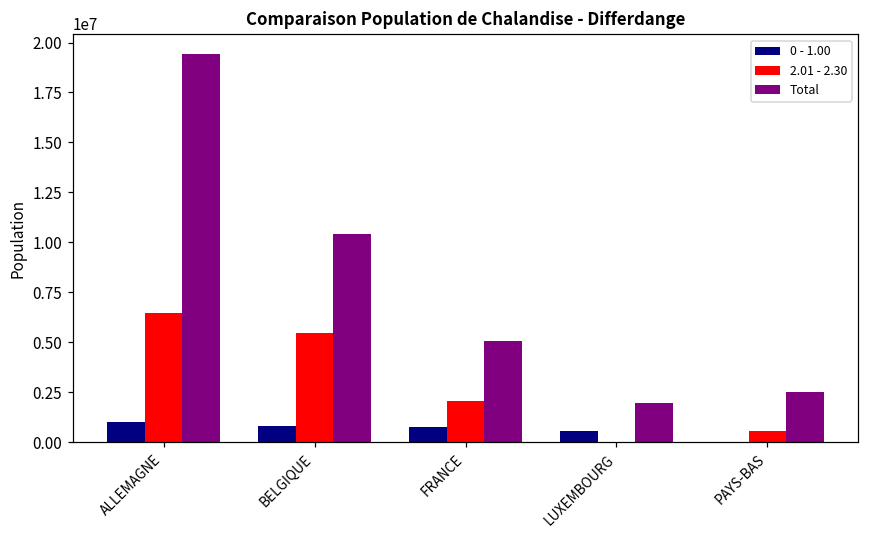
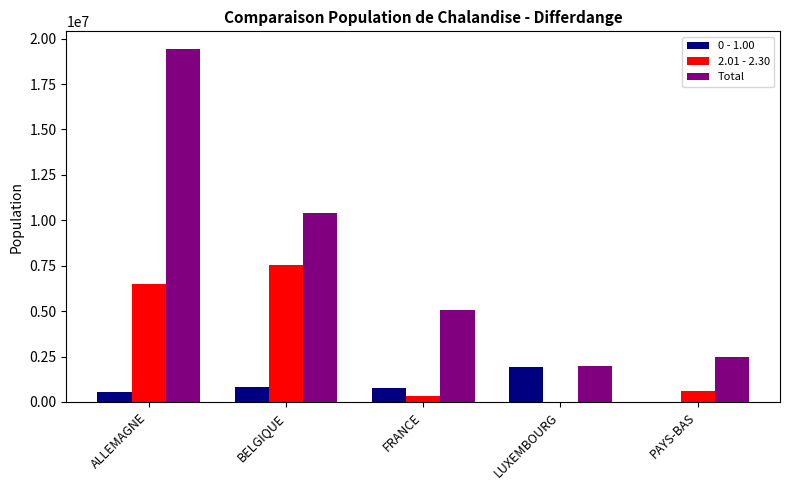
0 - 1.00, ALLEMAGNE: 1000000 -> 600000
2.01 - 2.30, BELGIQUE: 5500000 -> 7500000
2.01 - 2.30, FRANCE: 2100000 -> 300000
0 - 1.00, LUXEMBOURG: 500000 -> 1900000
